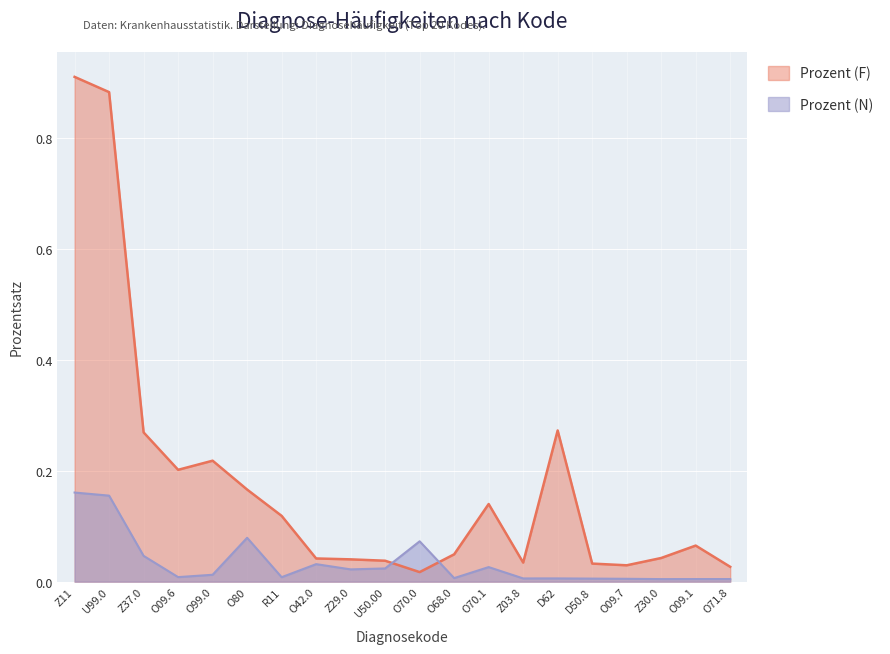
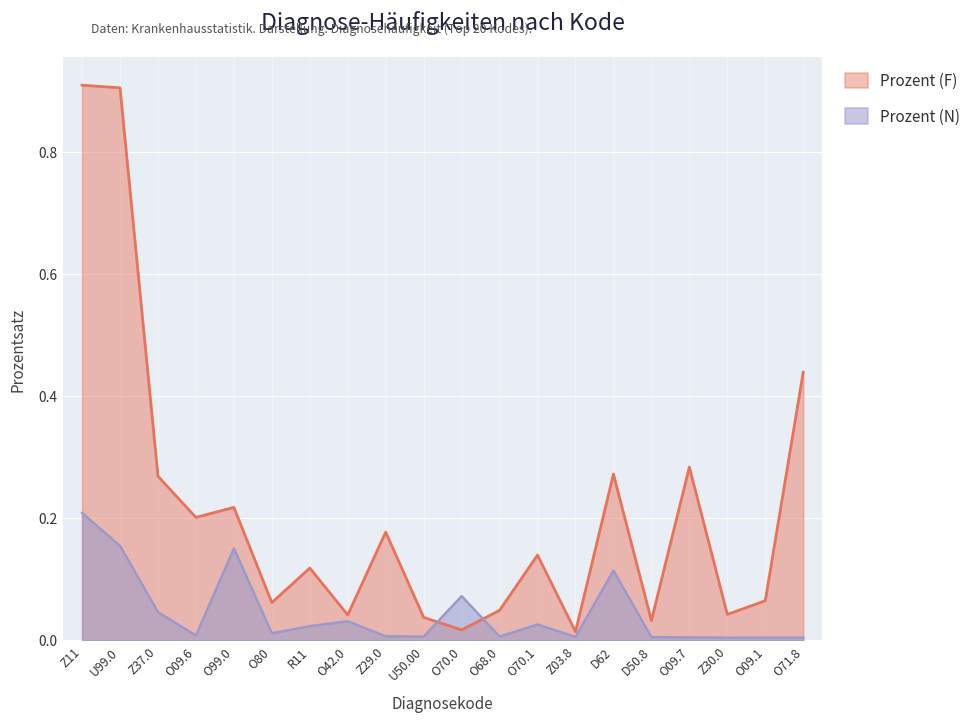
Prozent (N), Z11: 0.16 -> 0.21
Prozent (F), U99.0: 0.88 -> 0.91
Prozent (N), O99.0: 0.01 -> 0.15
Prozent (F), O80: 0.17 -> 0.06
Prozent (N), O80: 0.08 -> 0.01
Prozent (N), R11: 0.01 -> 0.02
Prozent (F), Z29.0: 0.04 -> 0.18
Prozent (N), Z29.0: 0.02 -> 0.01
Prozent (N), U50.00: 0.02 -> 0.01
Prozent (F), Z03.8: 0.03 -> 0.01
Prozent (N), D62: 0.01 -> 0.11
Prozent (F), O09.7: 0.03 -> 0.28
Prozent (F), O71.8: 0.03 -> 0.44
